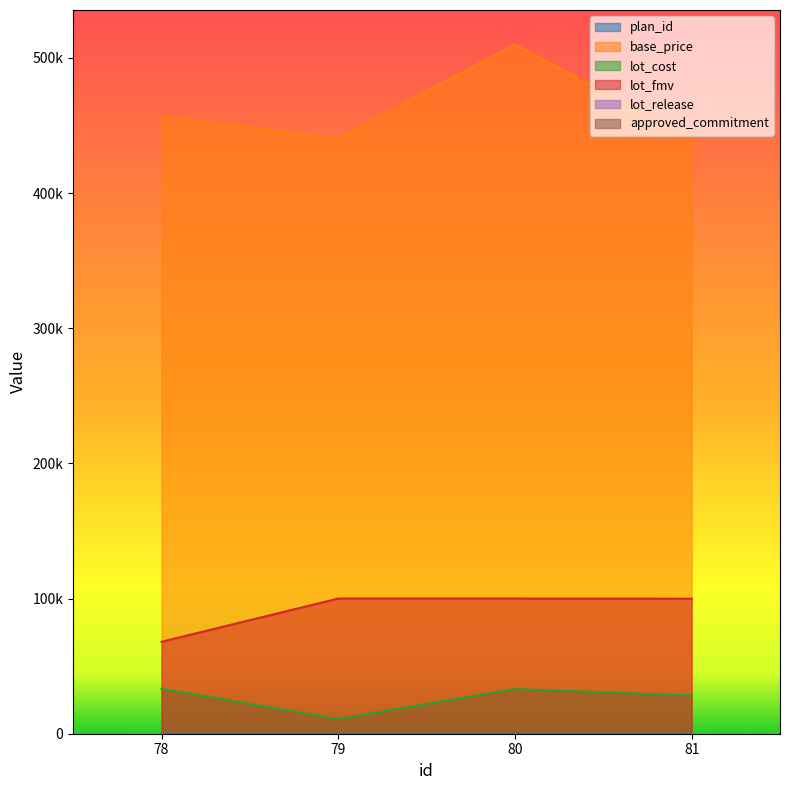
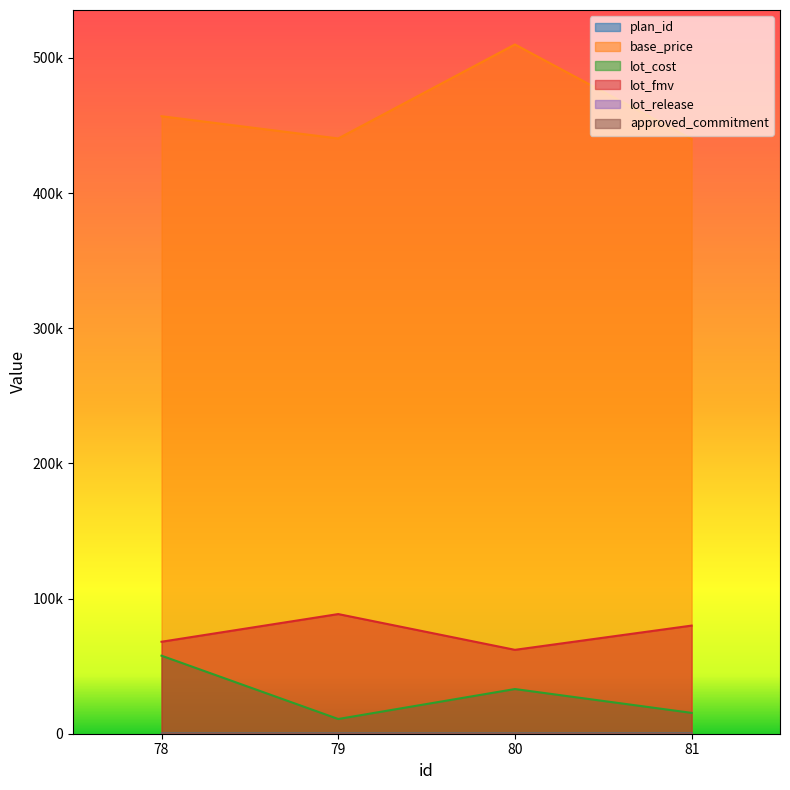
lot_cost, 78: 33000 -> 58000
lot_fmv, 79: 100000 -> 89000
lot_fmv, 80: 100000 -> 62000
lot_cost, 81: 28000 -> 15000
lot_fmv, 81: 100000 -> 80000
